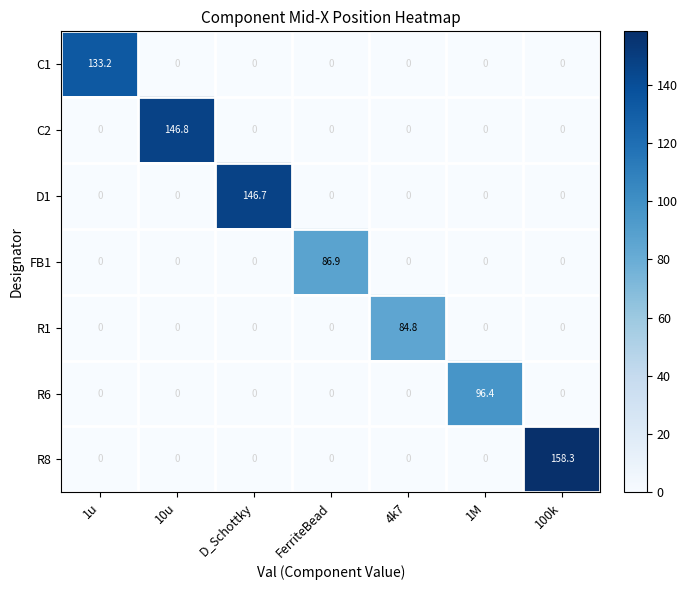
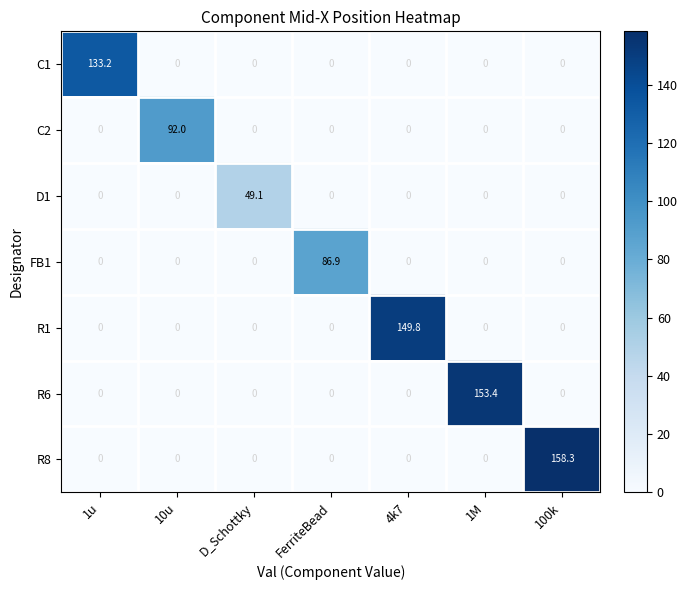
C2, 10u: 146.8 -> 92.0
D1, D_Schottky: 146.7 -> 49.1
R1, 4k7: 84.8 -> 149.8
R6, 1M: 96.4 -> 153.4
